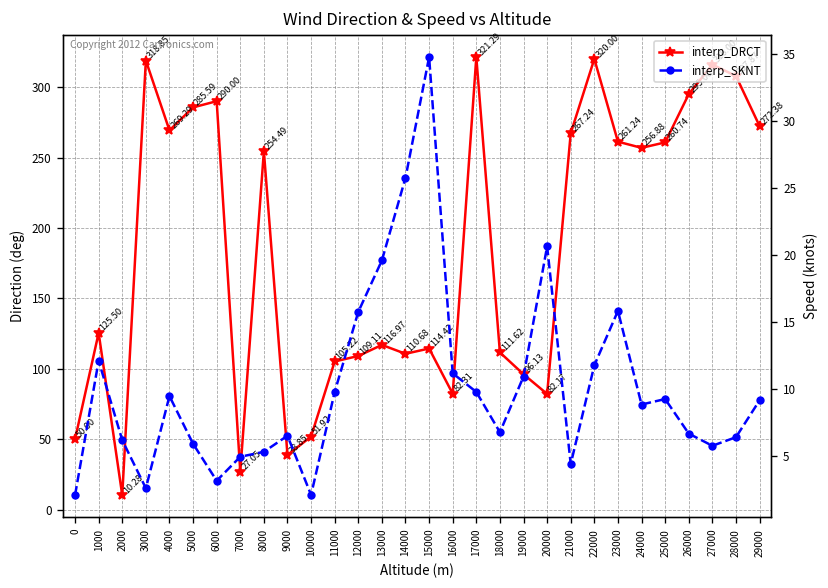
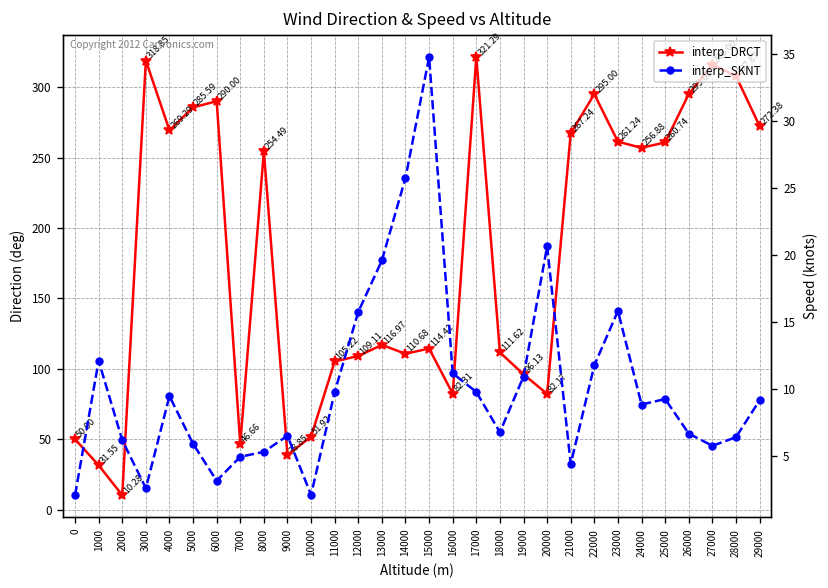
interp_DRCT, 1000: 125.50 -> 31.55
interp_DRCT, 7000: 27.05 -> 46.66
interp_DRCT, 22000: 320.00 -> 295.00
